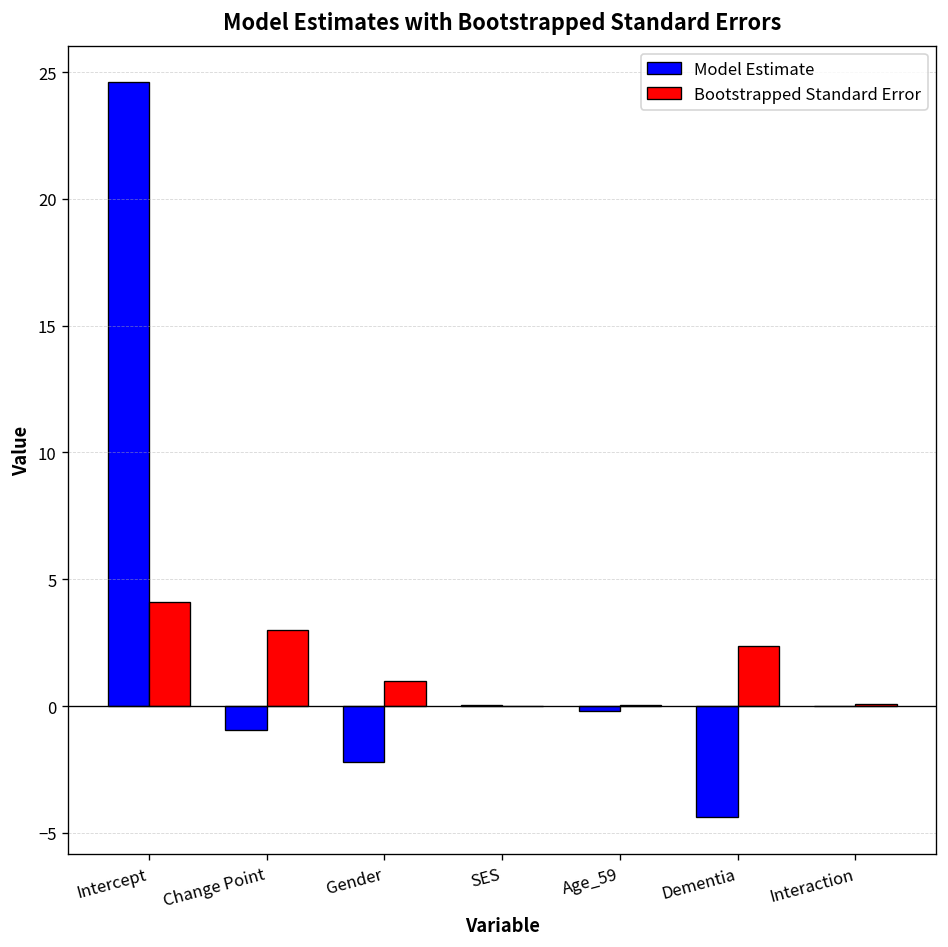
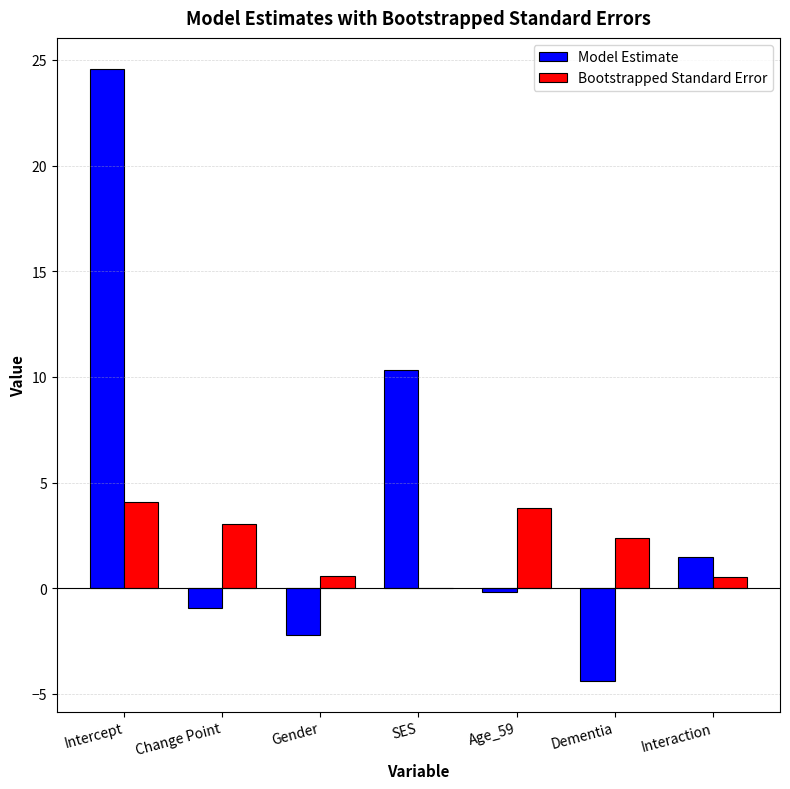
Bootstrapped Standard Error, Gender: 1.0 -> 0.6
Model Estimate, SES: 0.0 -> 10.3
Bootstrapped Standard Error, Age_59: 0.0 -> 3.8
Model Estimate, Interaction: 0.0 -> 1.5
Bootstrapped Standard Error, Interaction: 0.1 -> 0.5
